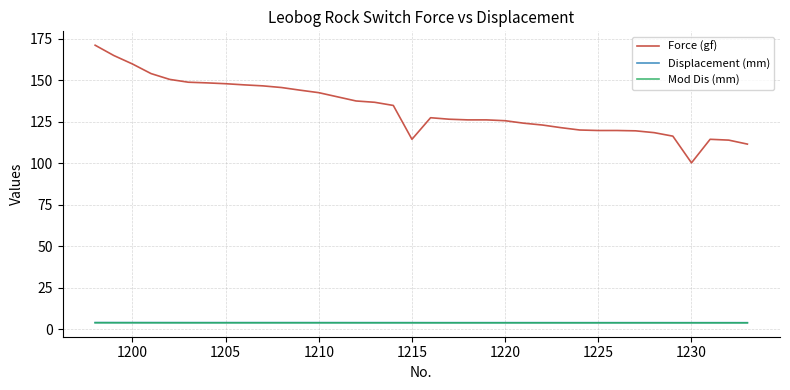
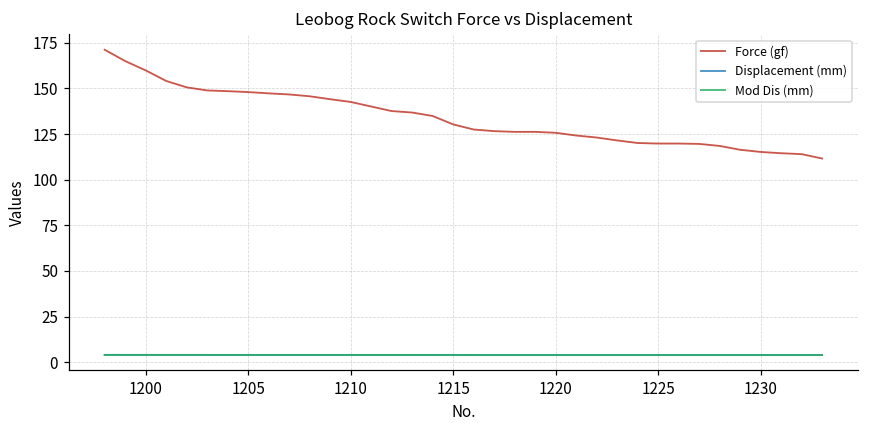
Force (gf), 1215: 115 -> 130
Force (gf), 1230: 100 -> 115
